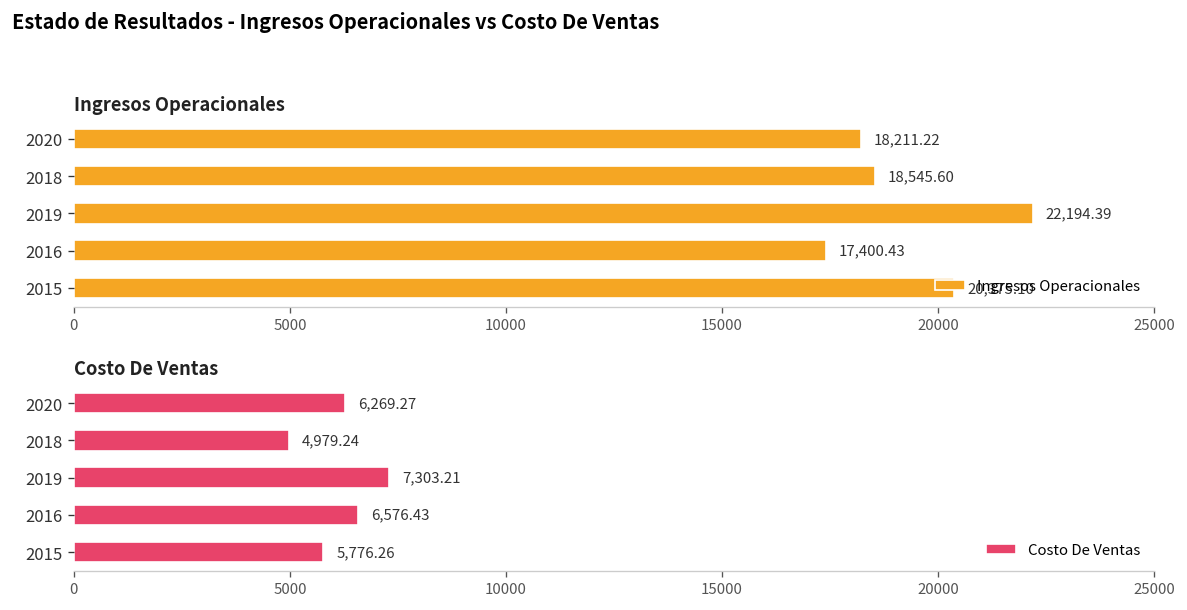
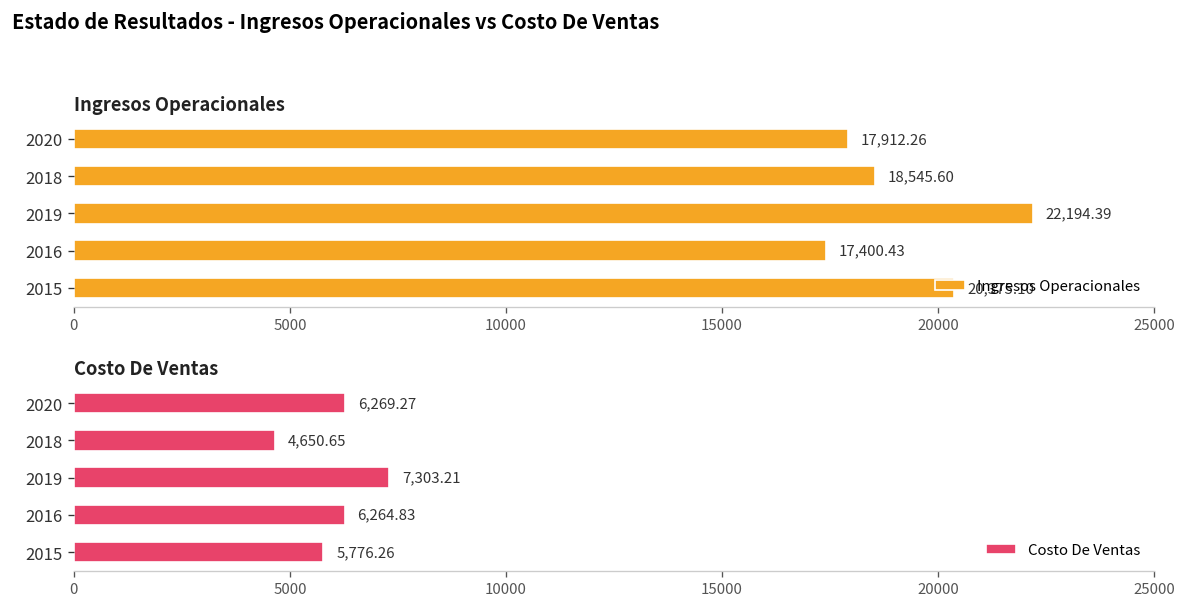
Ingresos Operacionales, 2020: 18,211.22 -> 17,912.26
Costo De Ventas, 2018: 4,979.24 -> 4,650.65
Costo De Ventas, 2016: 6,576.43 -> 6,264.83
